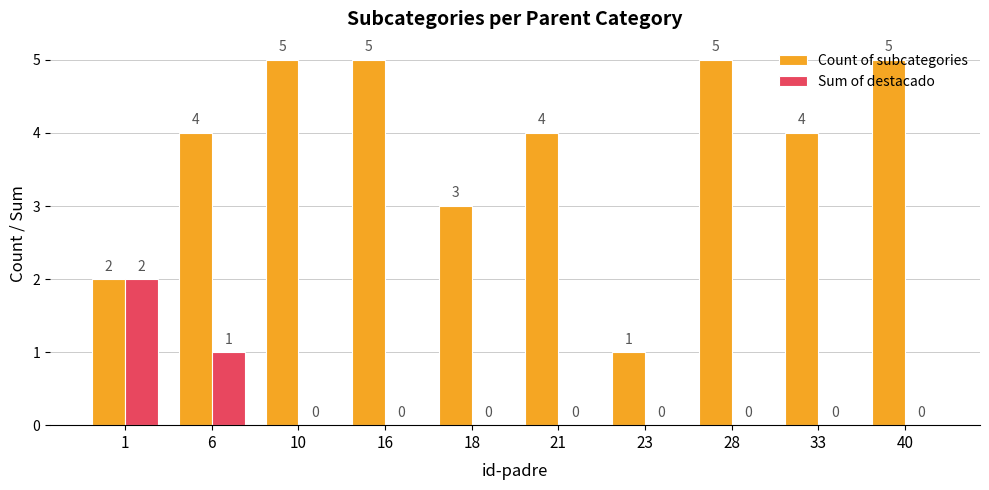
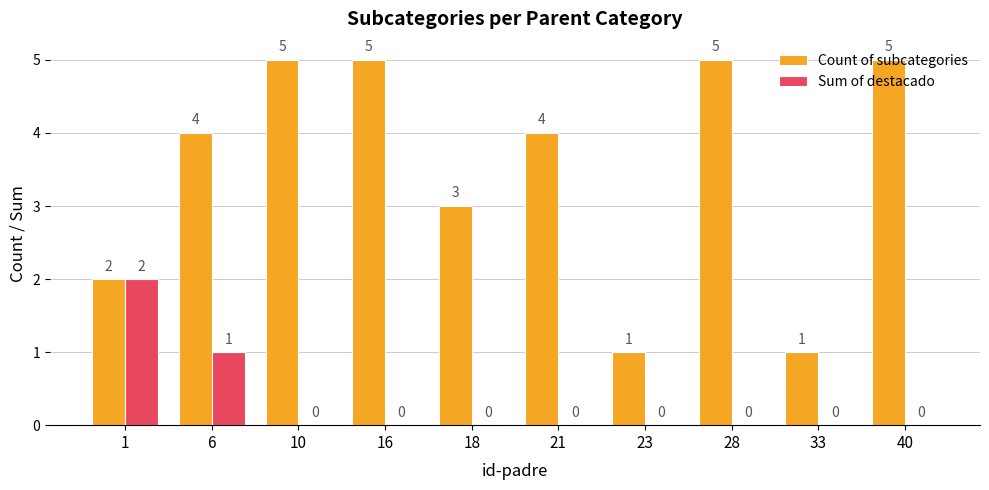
Count of subcategories, 33: 4 -> 1
